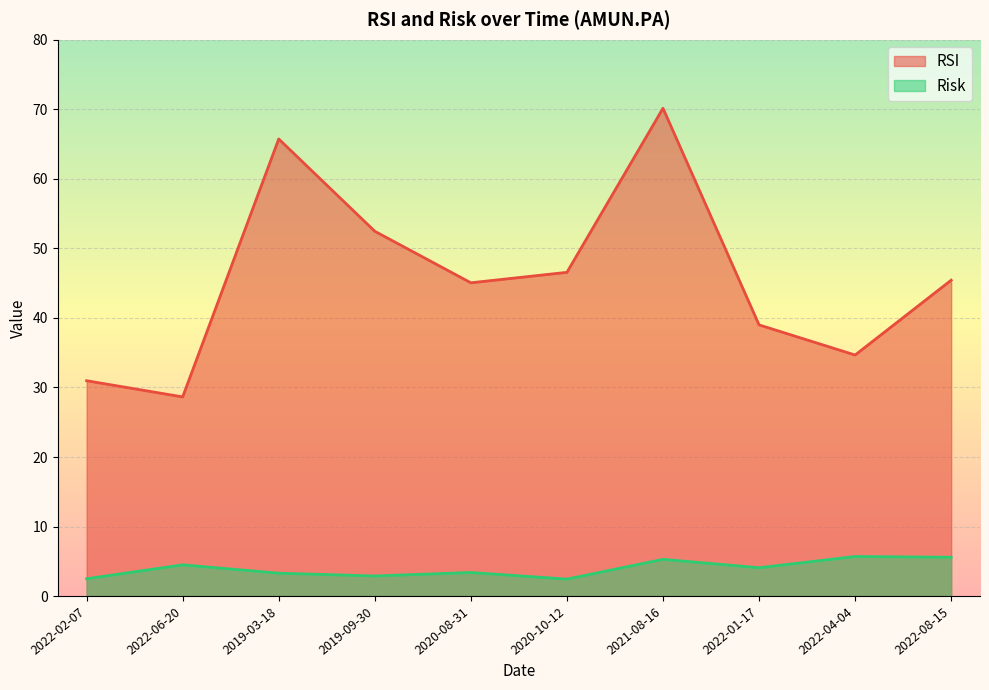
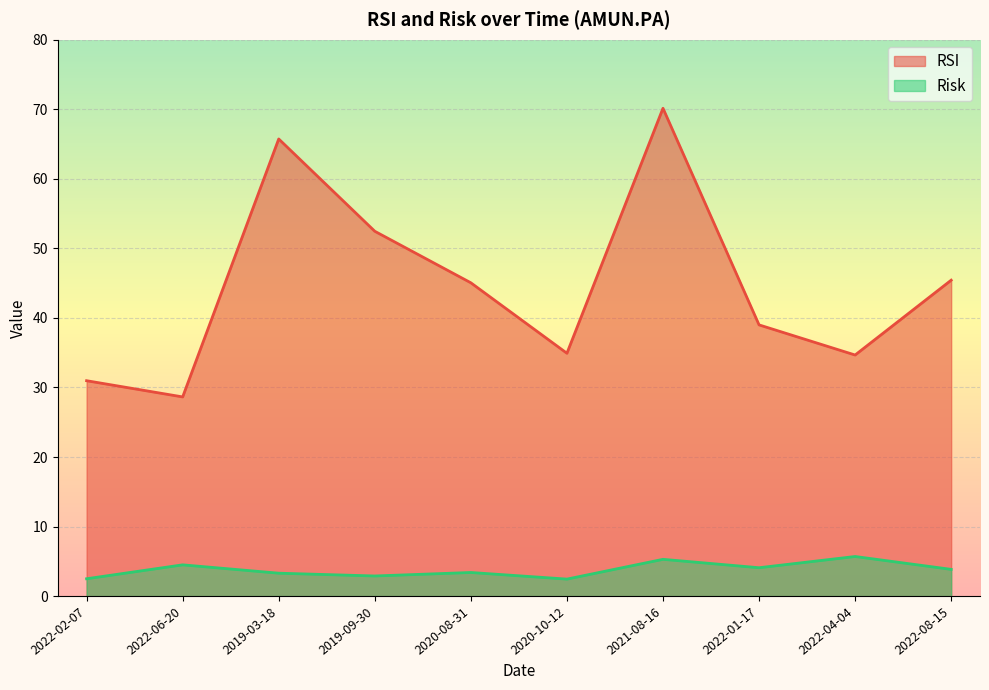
RSI, 2020-10-12: 47 -> 35
Risk, 2022-08-15: 6 -> 4
